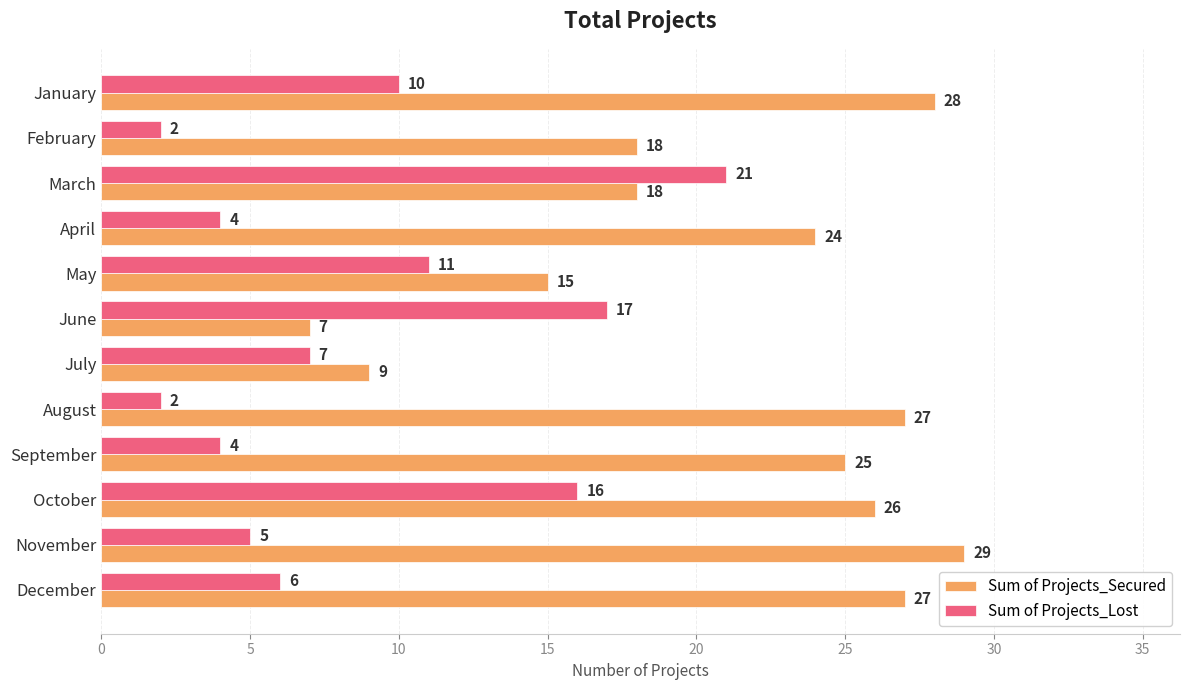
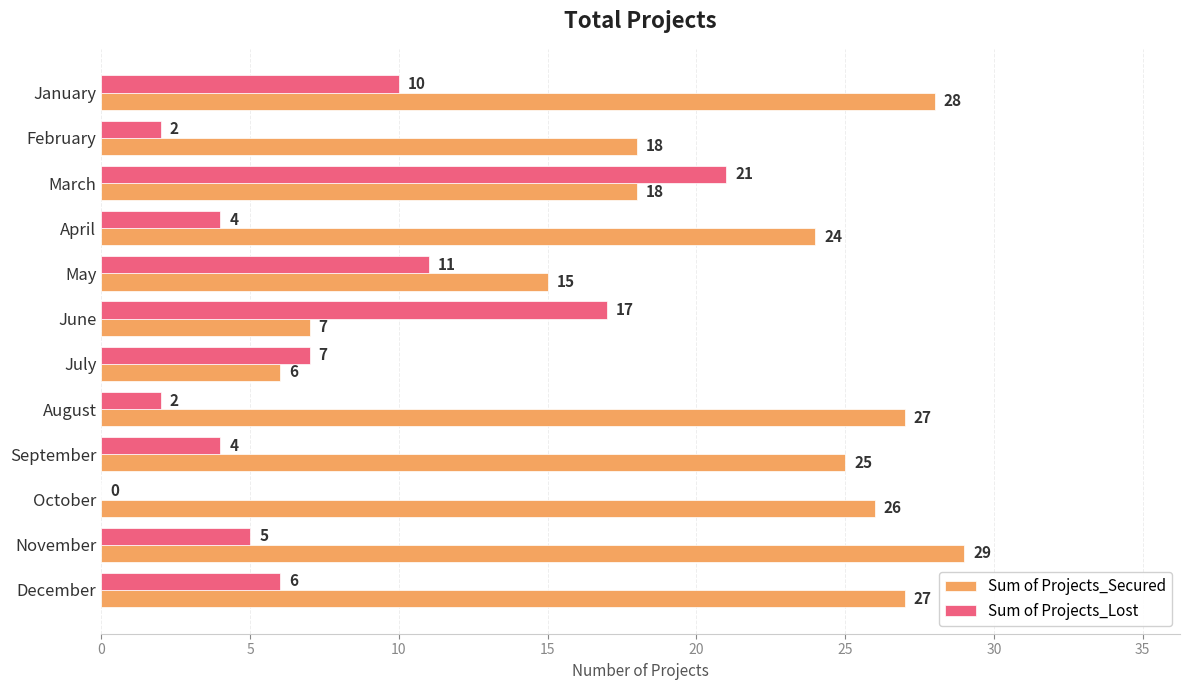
Sum of Projects_Secured, July: 9 -> 6
Sum of Projects_Lost, October: 16 -> 0
